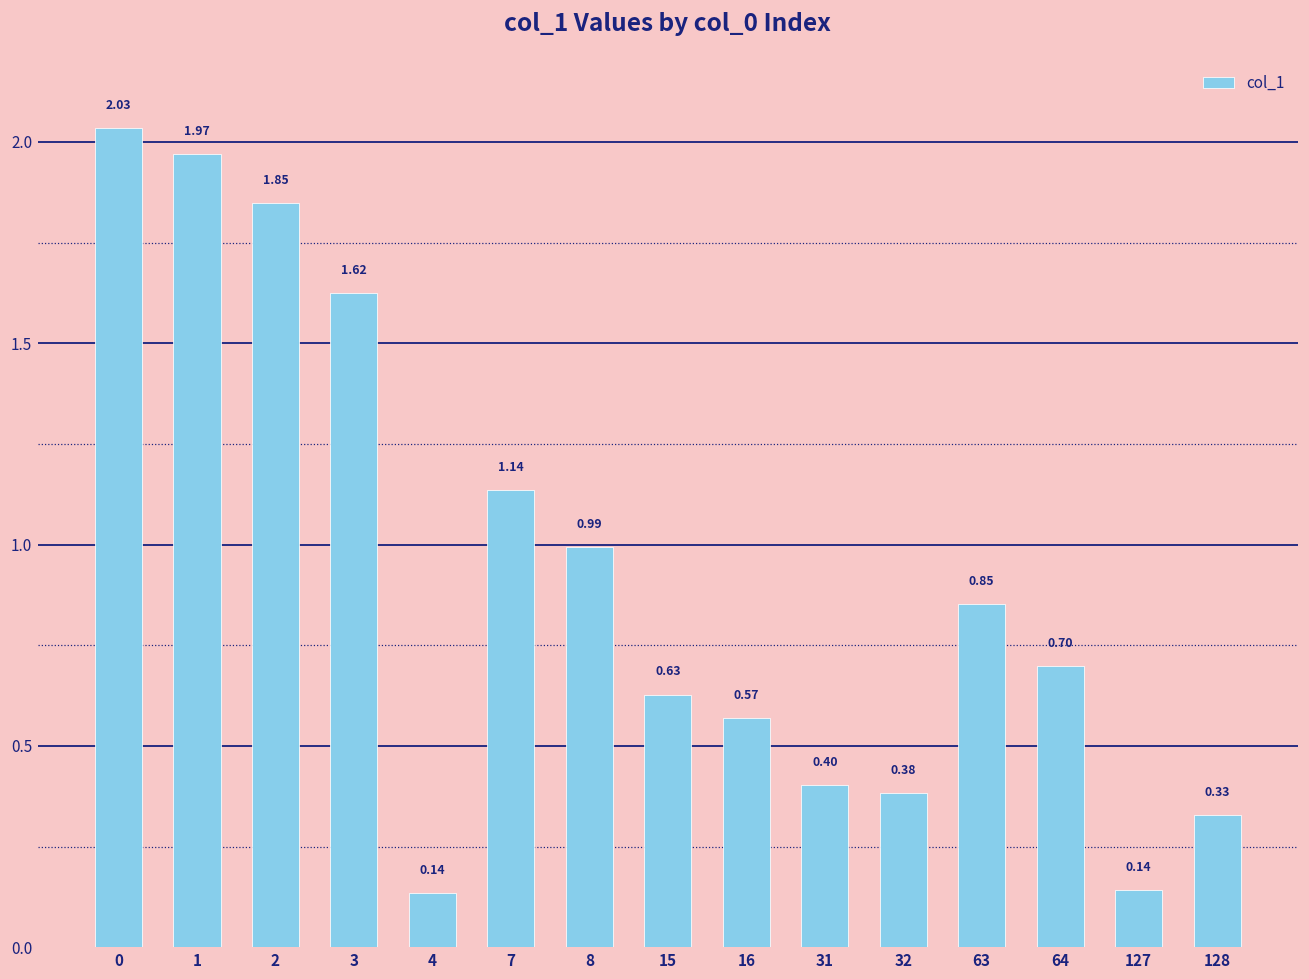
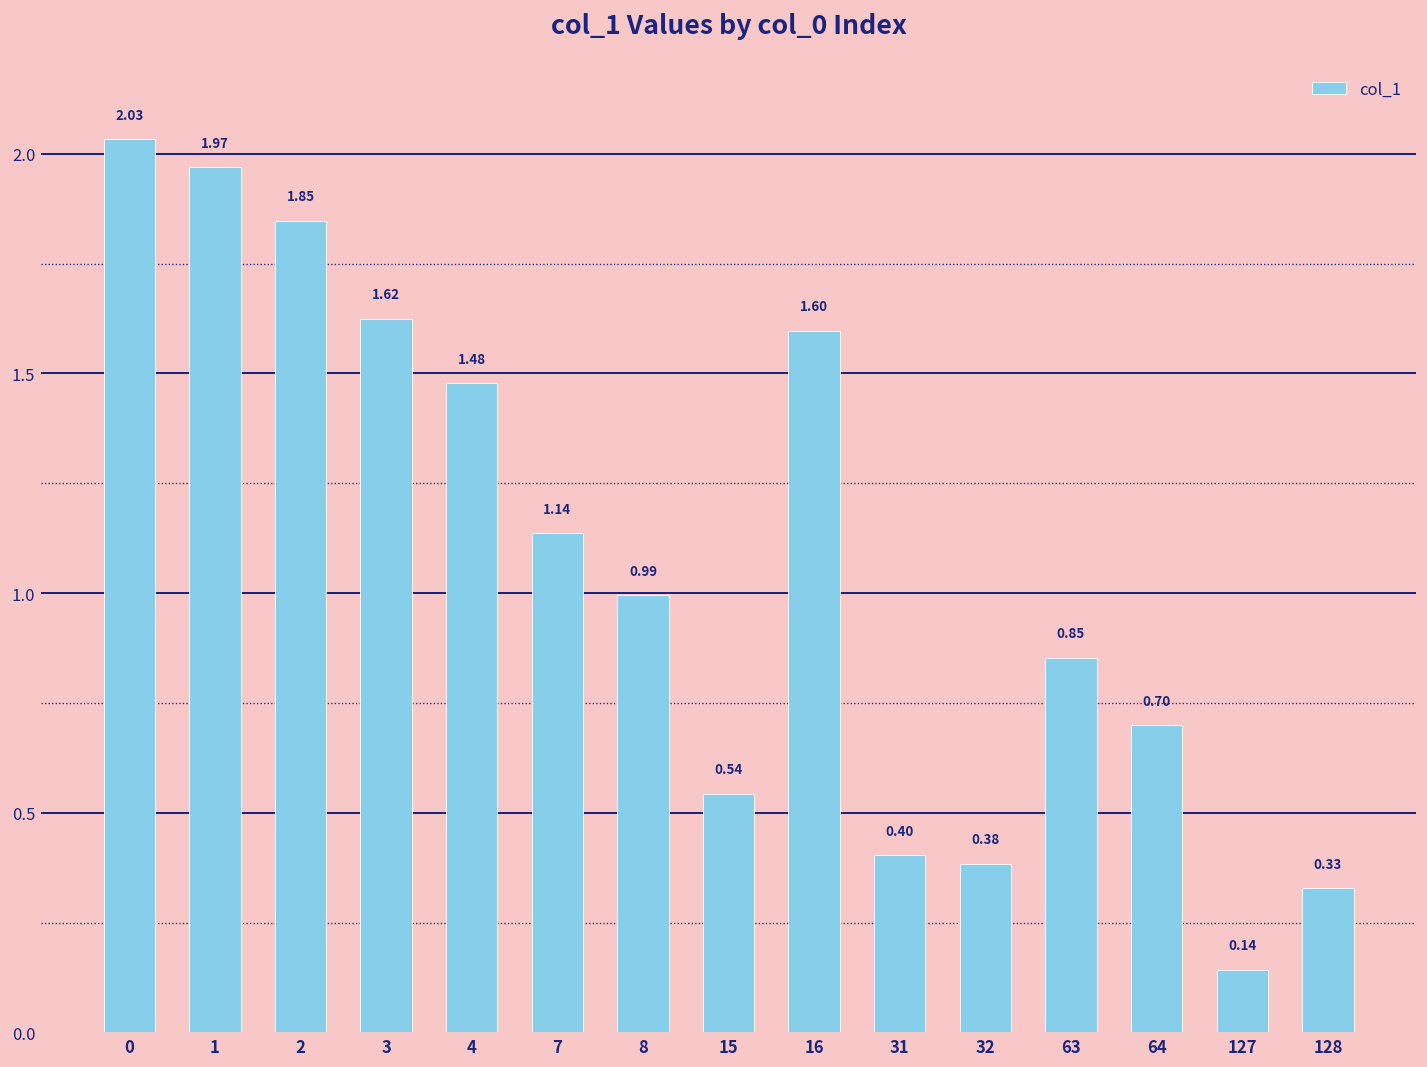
4: 0.14 -> 1.48
15: 0.63 -> 0.54
16: 0.57 -> 1.60
